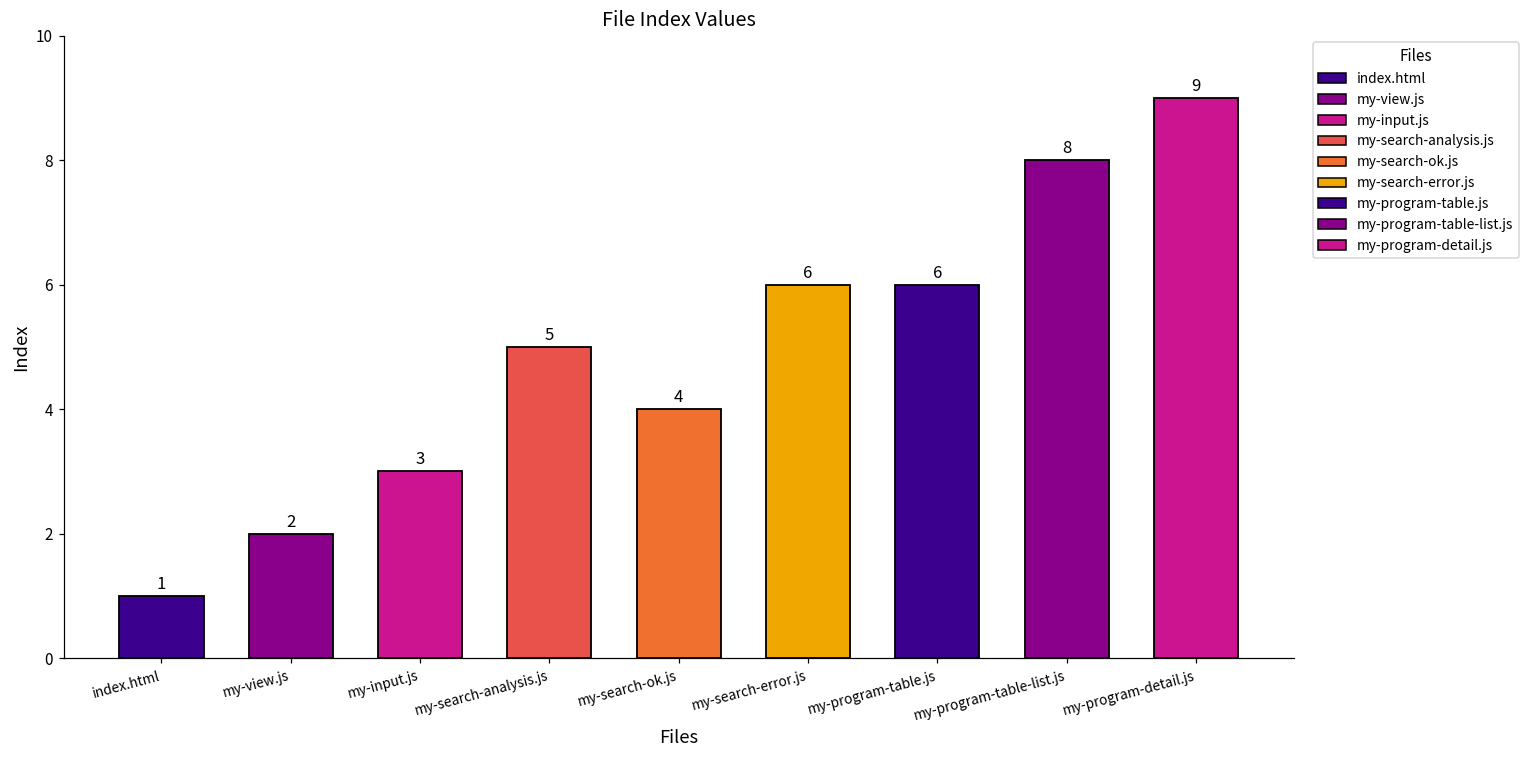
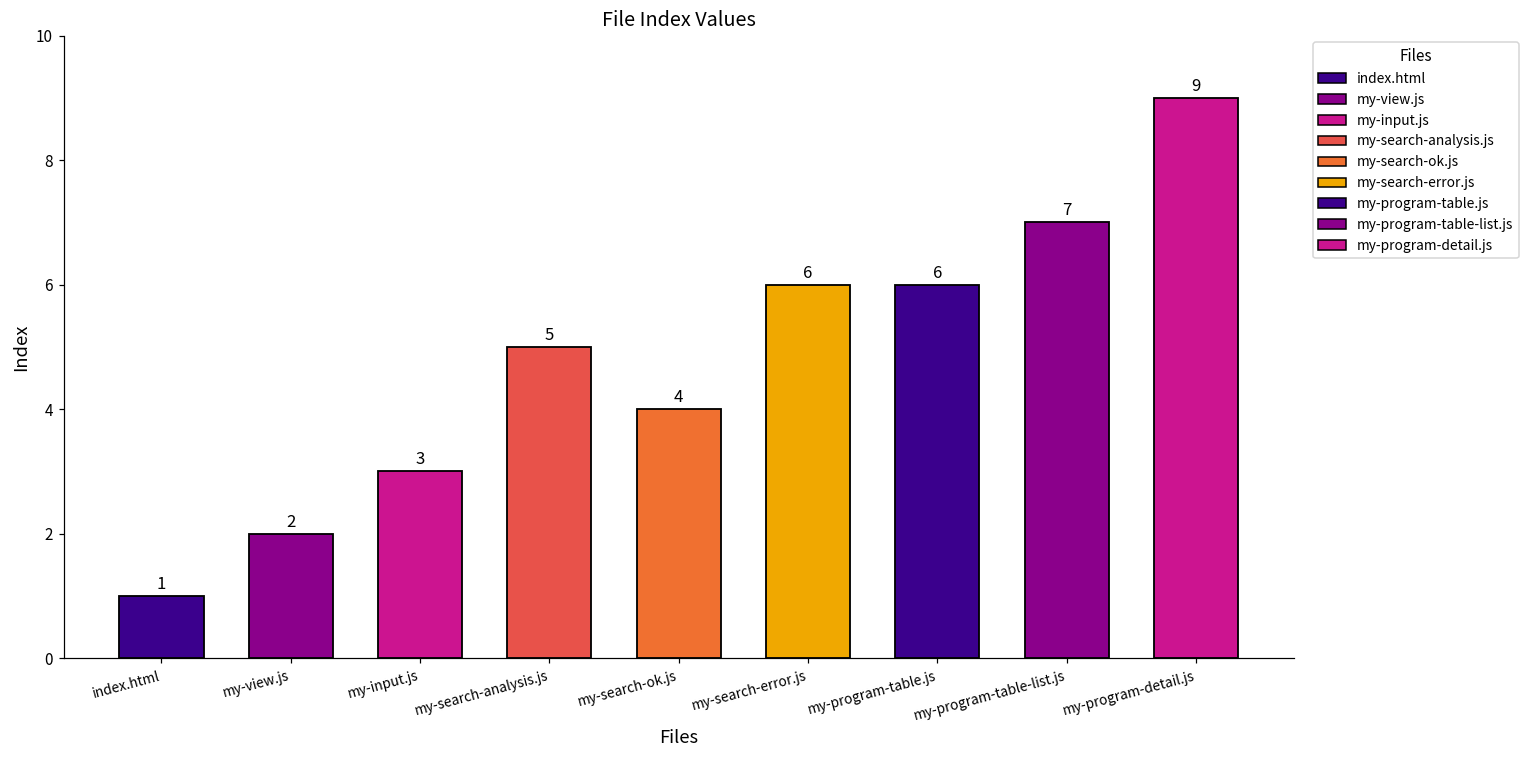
my-program-table-list.js: 8 -> 7
